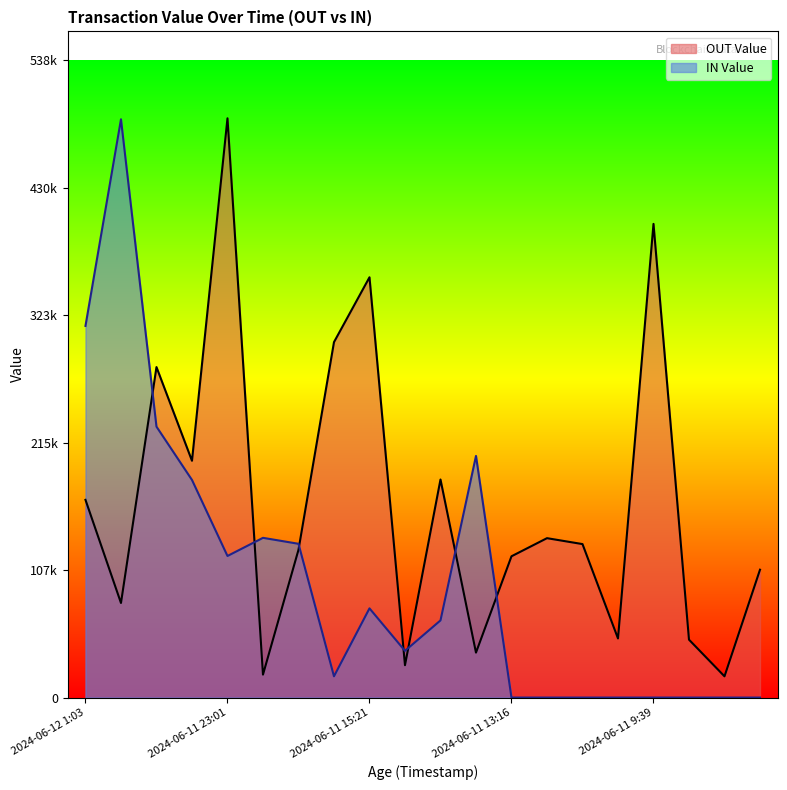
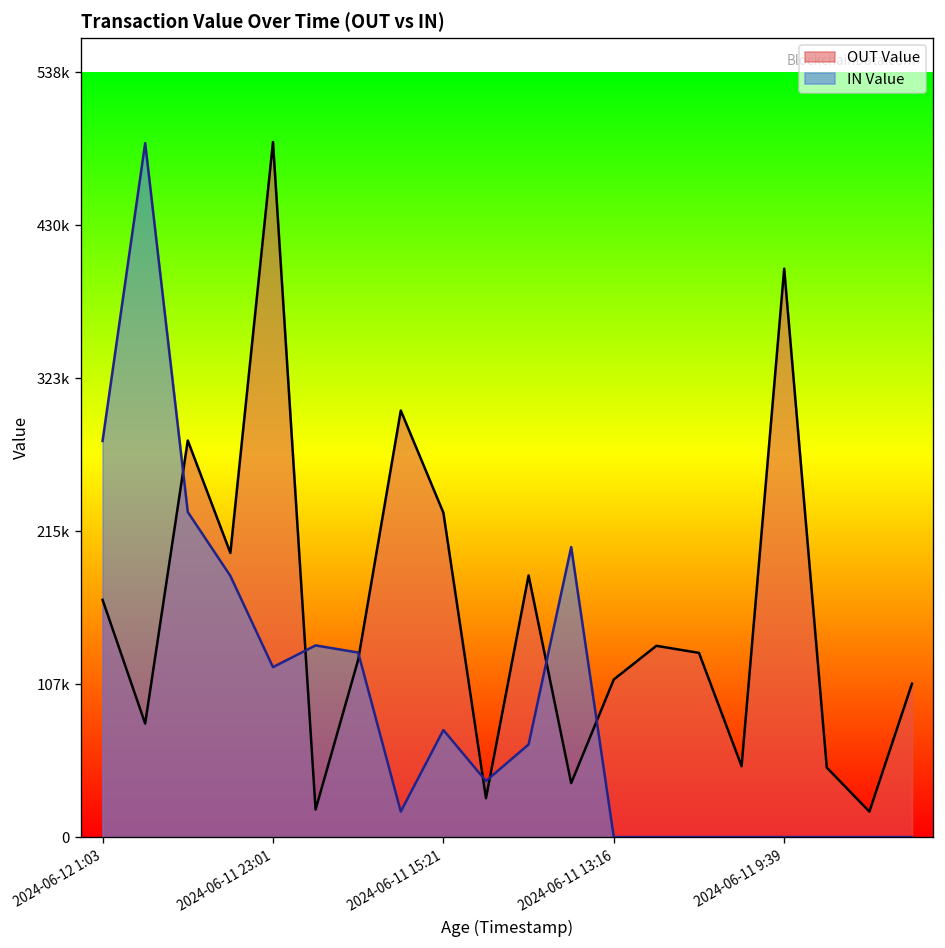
IN Value, 2024-06-12 1:03: 314000 -> 279000
OUT Value, 2024-06-11 15:21: 355000 -> 228000
OUT Value, 2024-06-11 13:16: 119000 -> 111000
